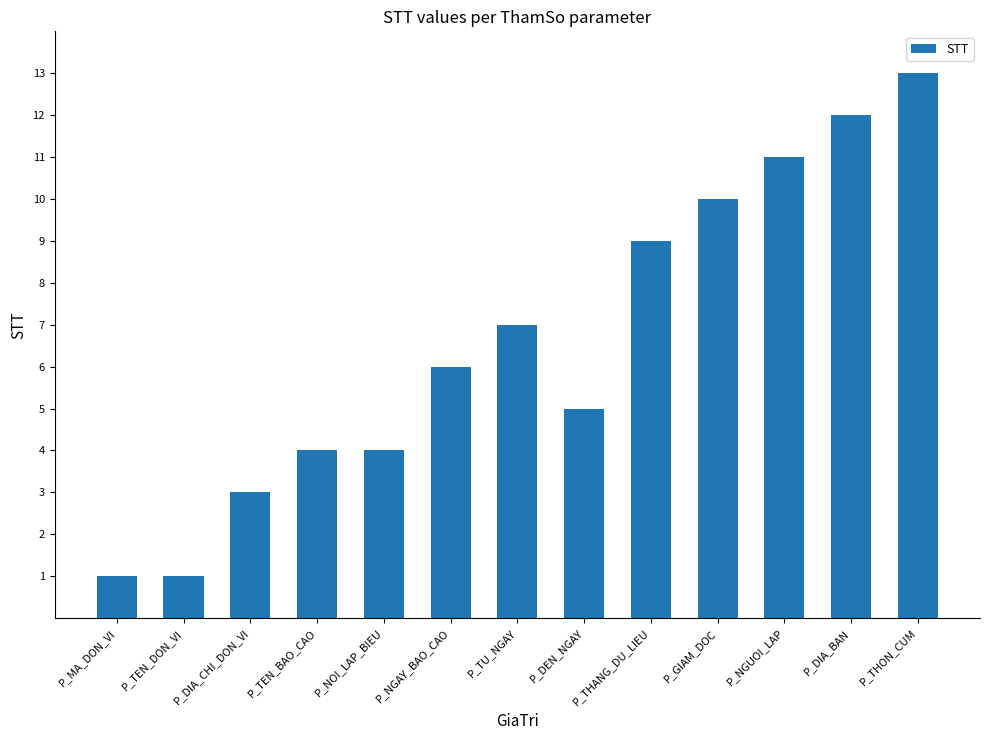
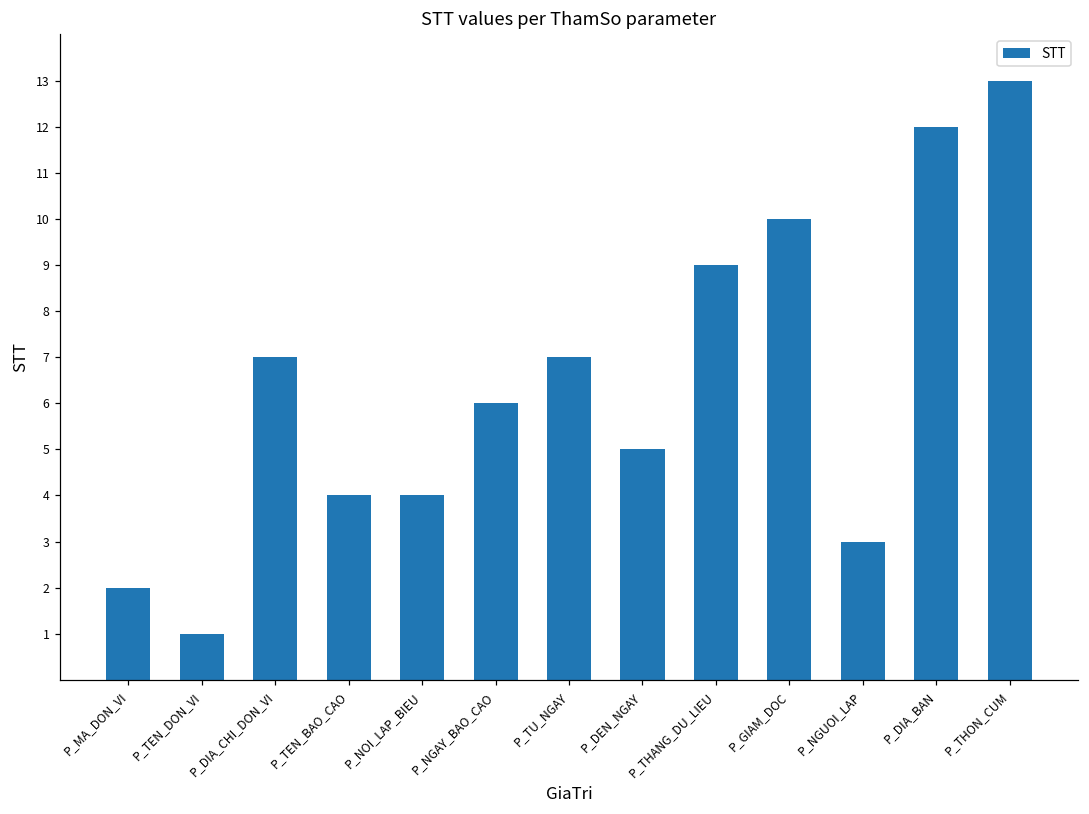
P_MA_DON_VI: 1 -> 2
P_DIA_CHI_DON_VI: 3 -> 7
P_NGUOI_LAP: 11 -> 3
